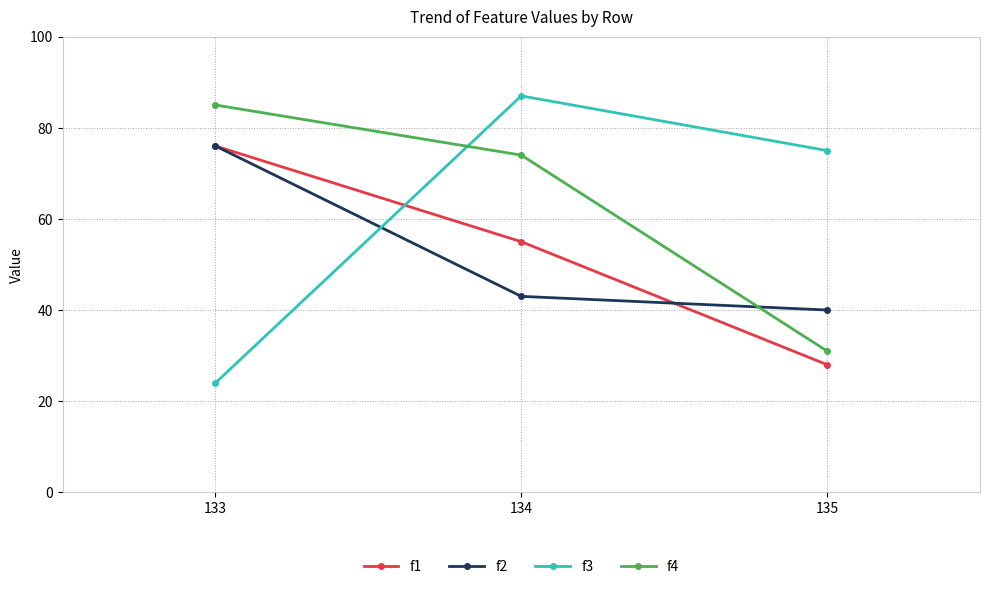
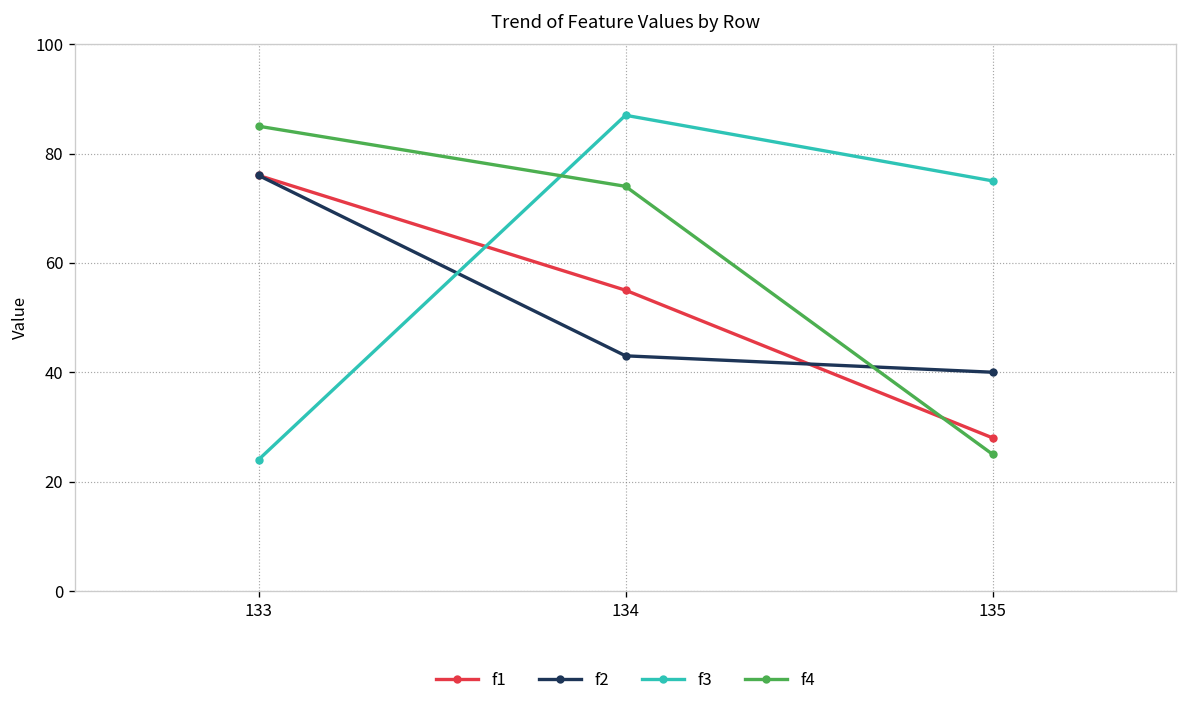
f4, 135: 31 -> 25
